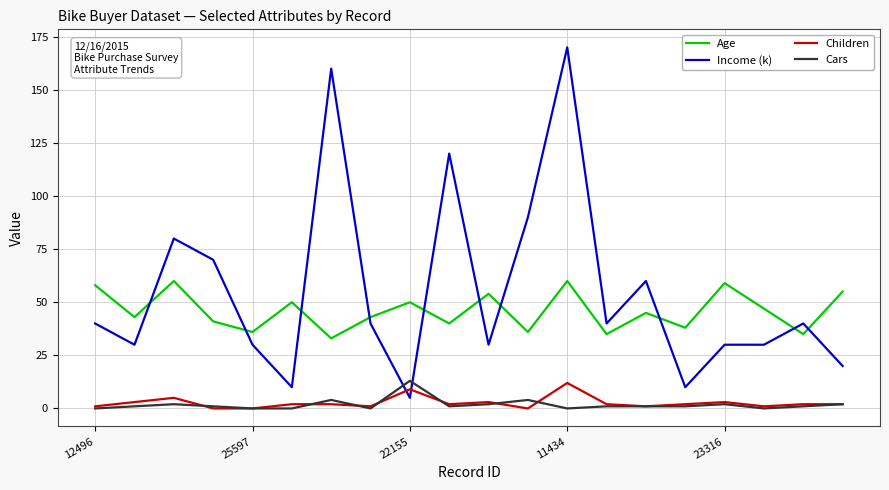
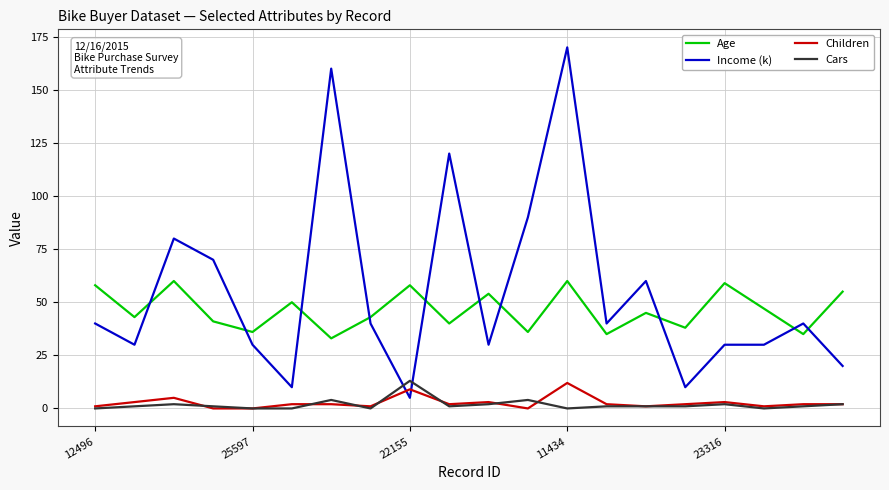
Age, 22155: 50 -> 58
